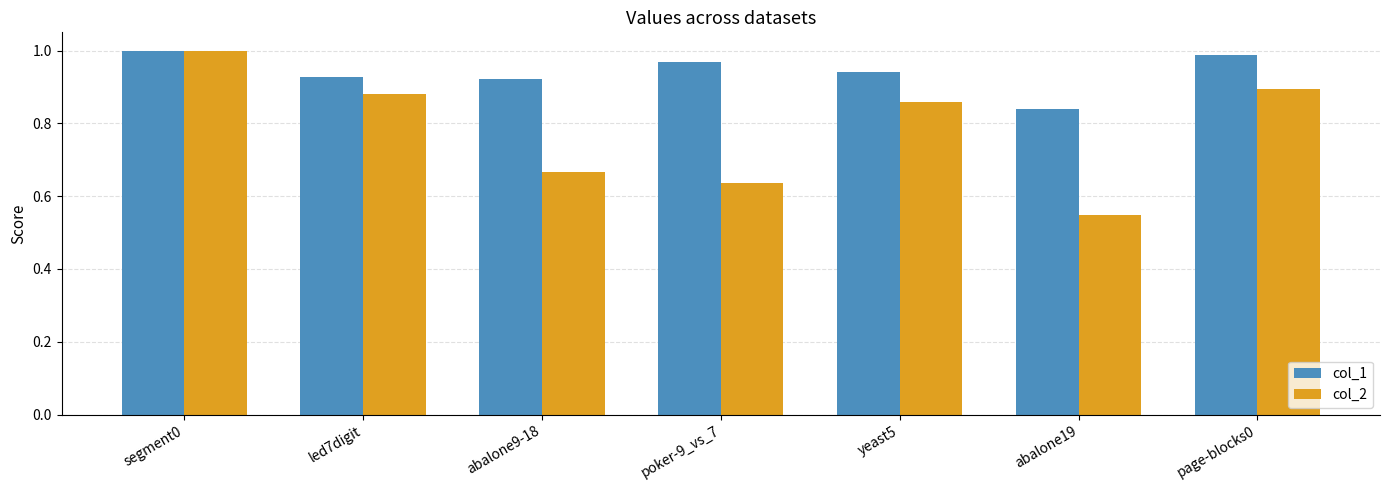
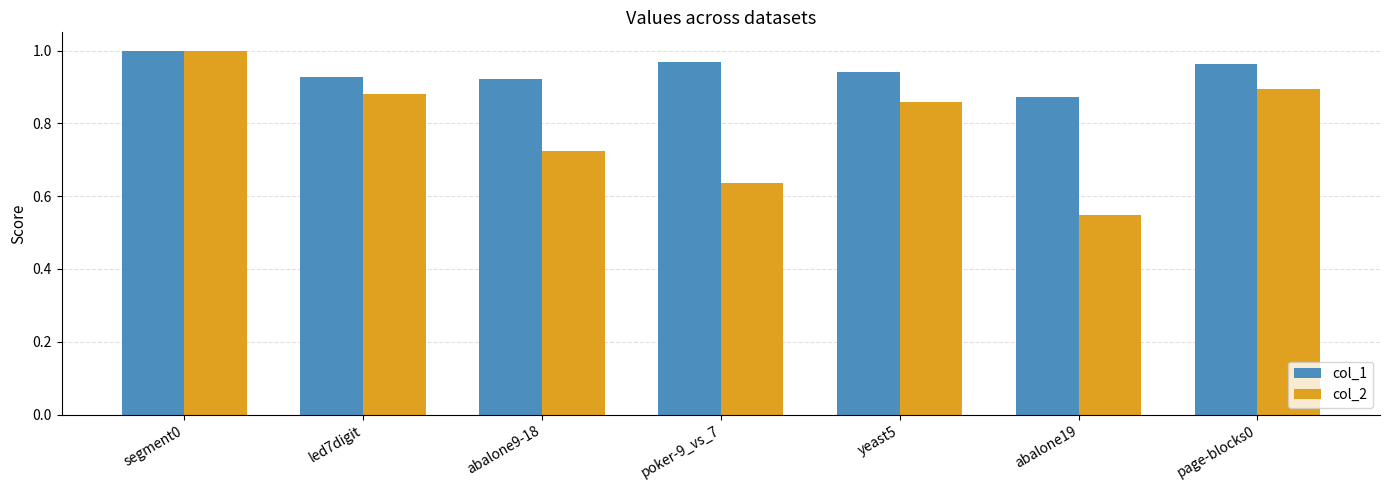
col_2, abalone9-18: 0.67 -> 0.72
col_1, abalone19: 0.84 -> 0.87
col_1, page-blocks0: 0.99 -> 0.96
